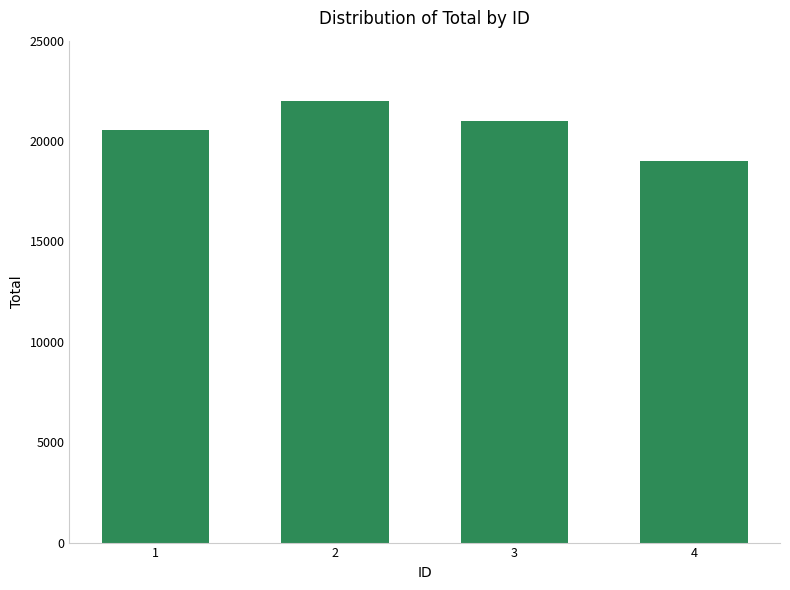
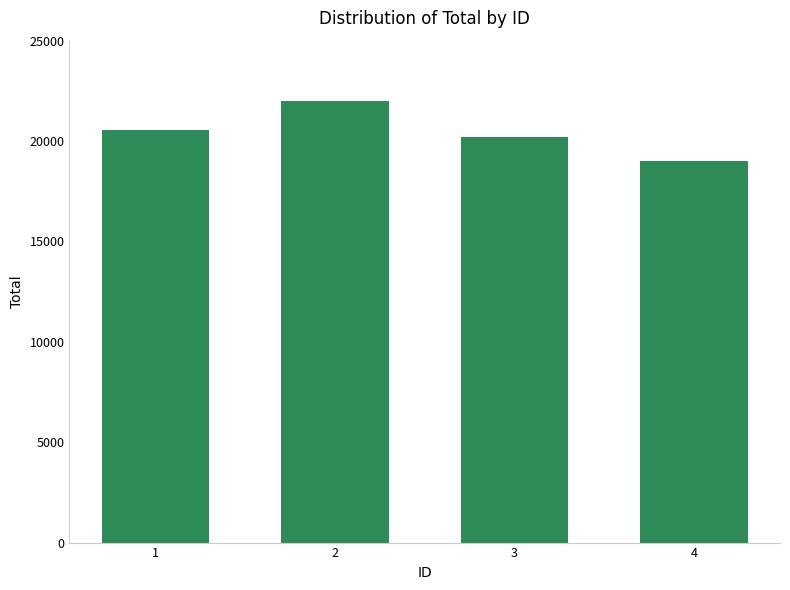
3: 21000 -> 20200
